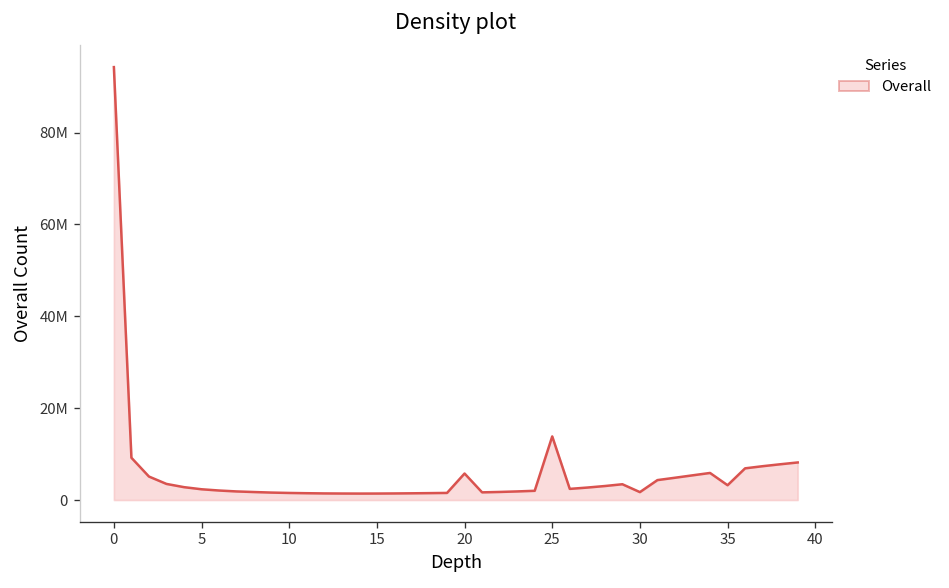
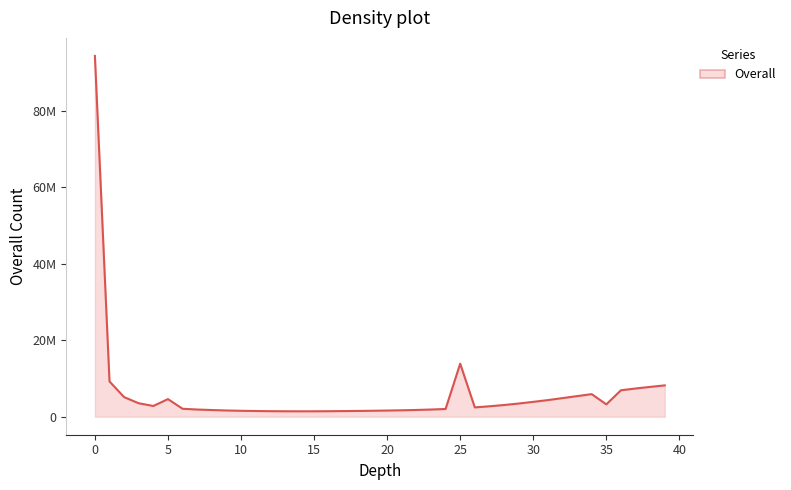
5: 2000000 -> 5000000
20: 6000000 -> 2000000
30: 2000000 -> 4000000
